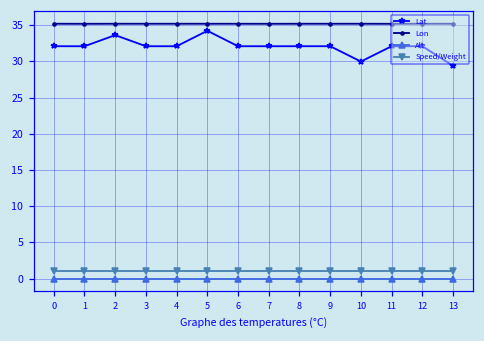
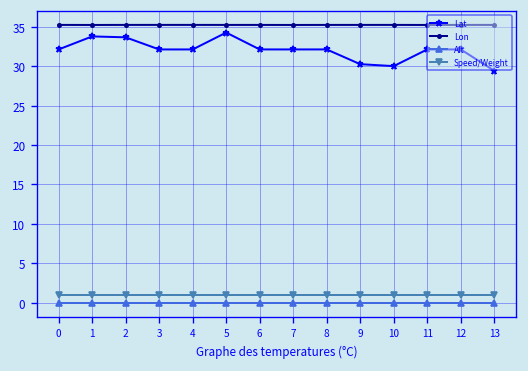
Lat, 1: 32 -> 34
Lat, 9: 32 -> 30
